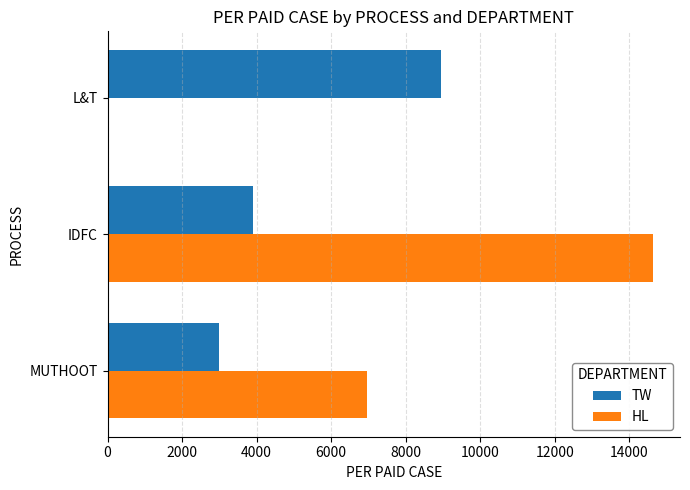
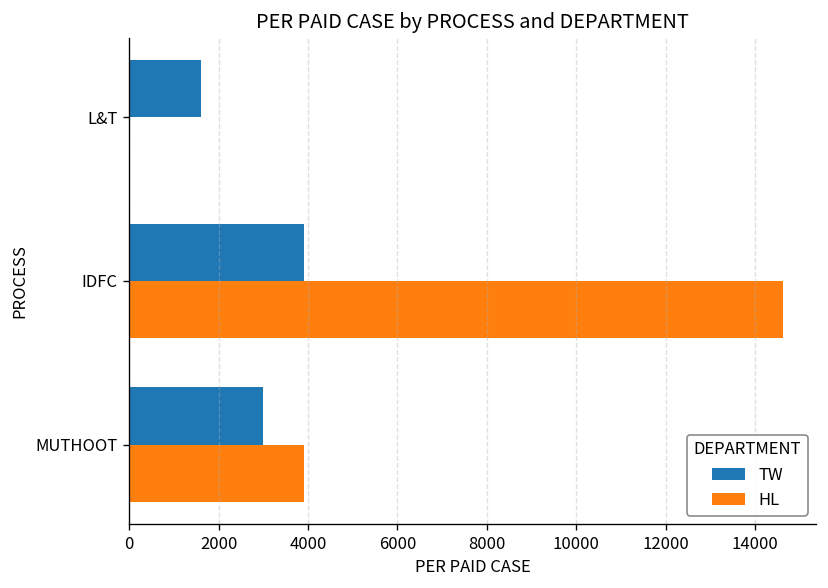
TW, L&T: 8900 -> 1600
HL, MUTHOOT: 7000 -> 3900
